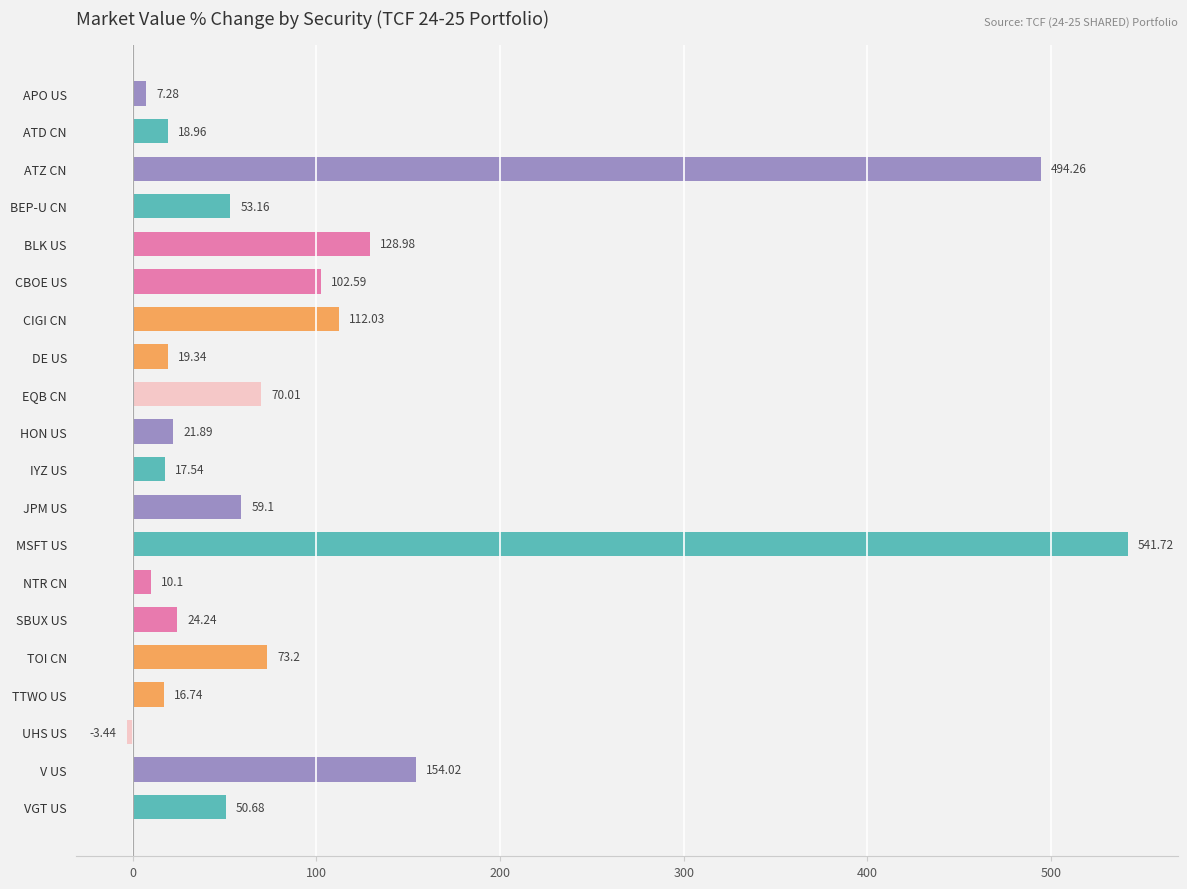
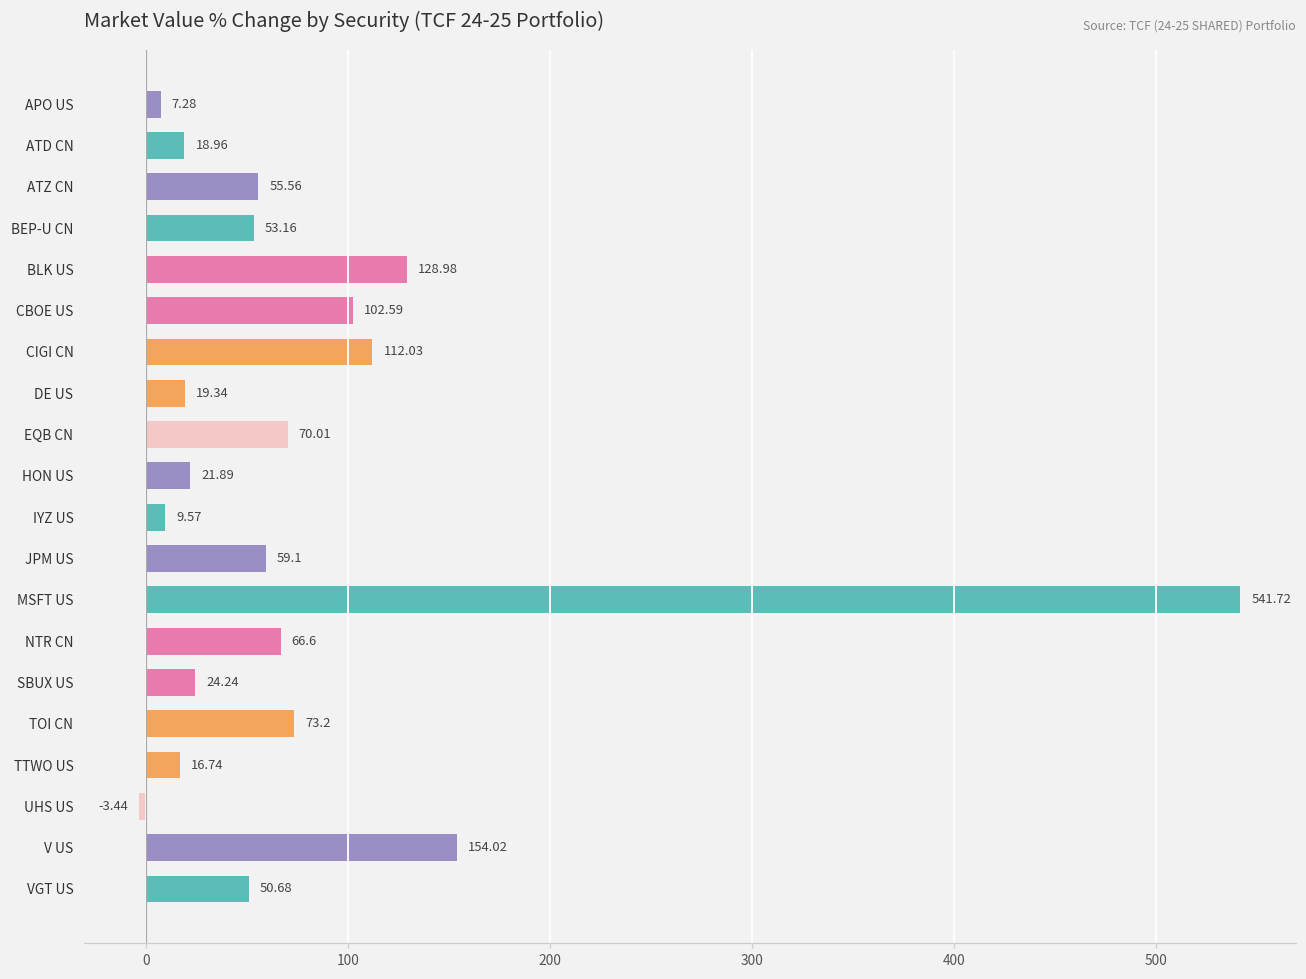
ATZ CN: 494.26 -> 55.56
IYZ US: 17.54 -> 9.57
NTR CN: 10.1 -> 66.6
